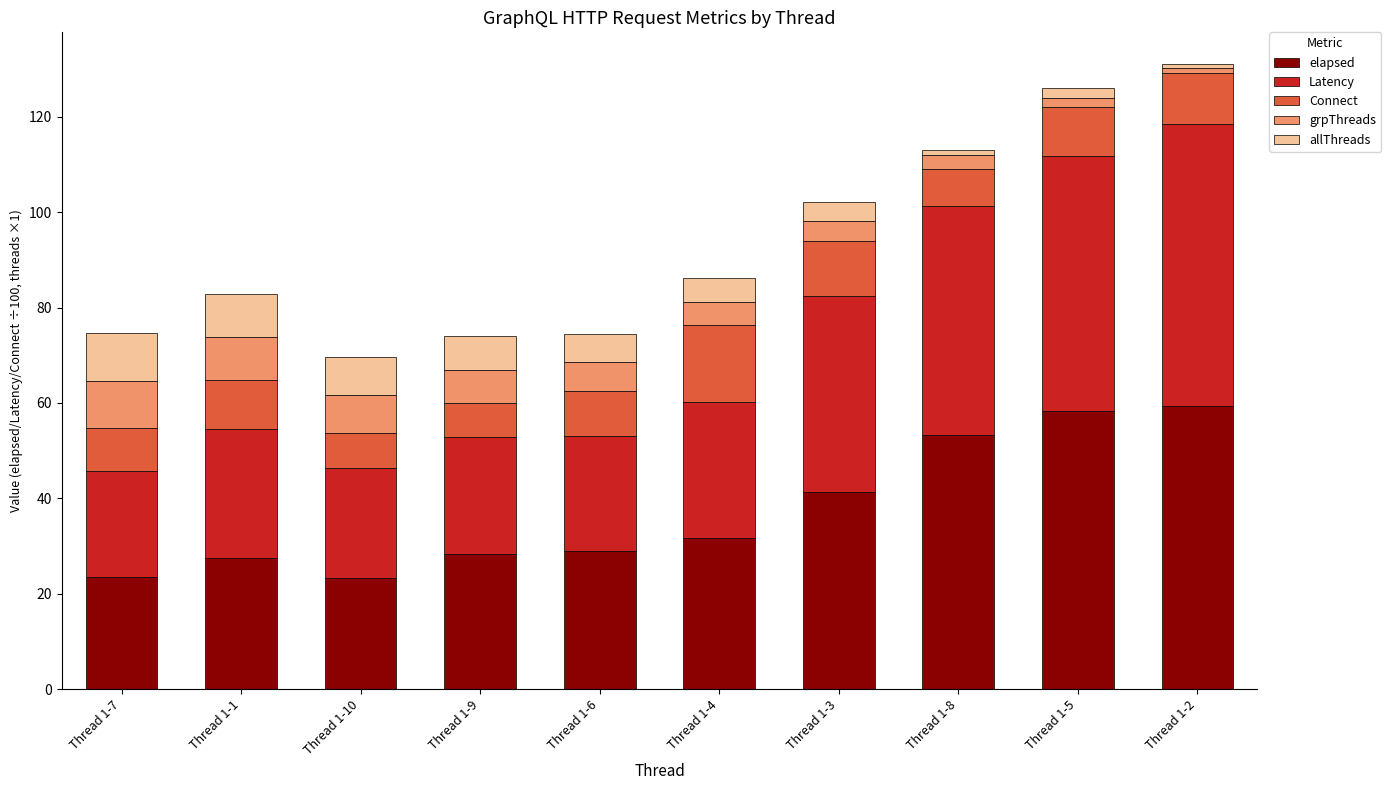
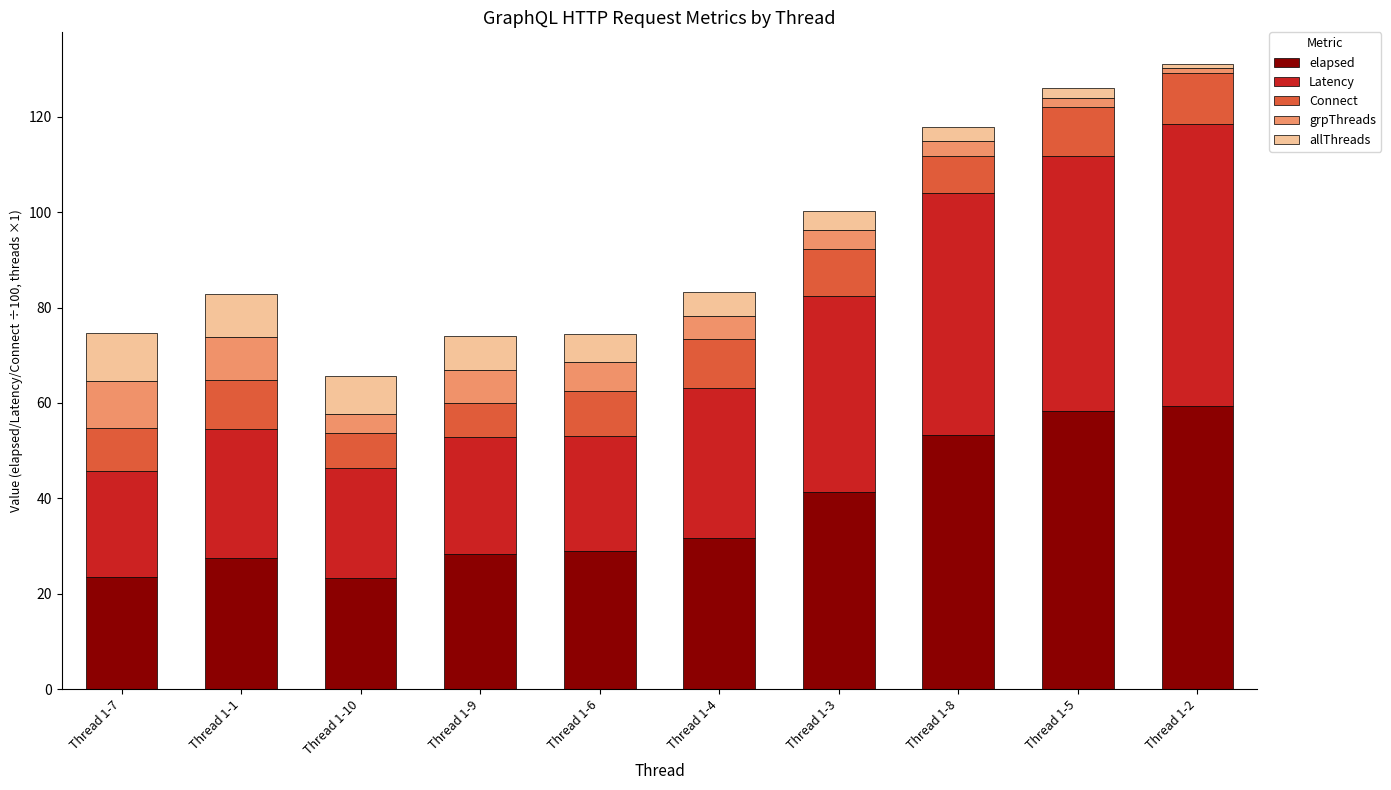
grpThreads, Thread 1-10: 8 -> 4
Latency, Thread 1-4: 29 -> 32
Connect, Thread 1-4: 16 -> 10
Connect, Thread 1-3: 12 -> 10
Latency, Thread 1-8: 48 -> 51
allThreads, Thread 1-8: 1 -> 3
